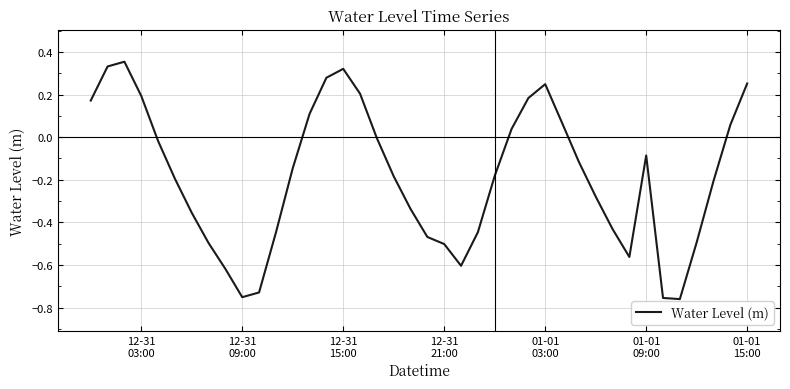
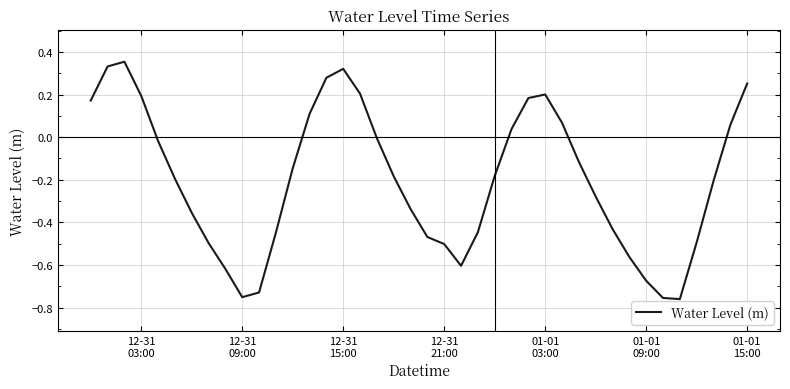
01-01 03:00: 0.25 -> 0.20
01-01 09:00: -0.09 -> -0.67
